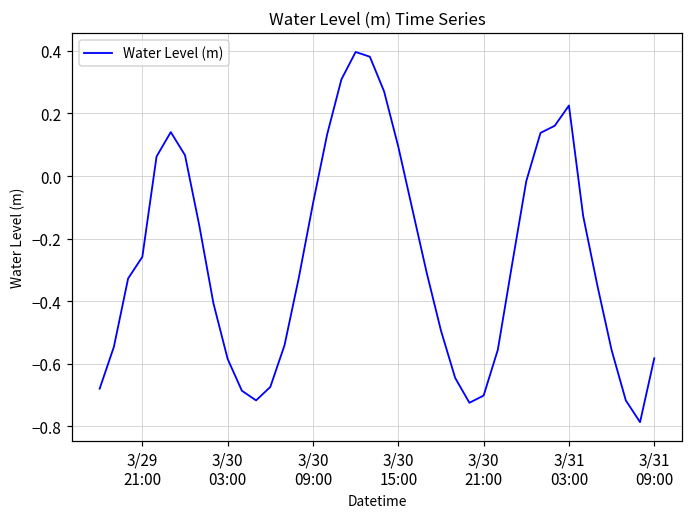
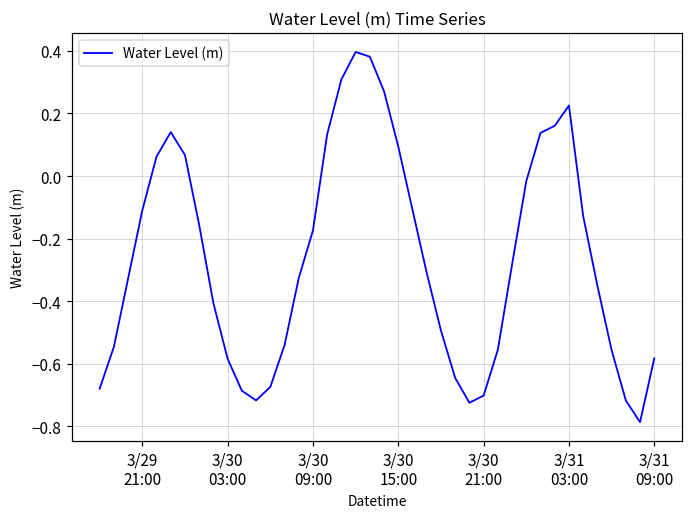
3/29 21:00: -0.26 -> -0.11
3/30 09:00: -0.09 -> -0.17
